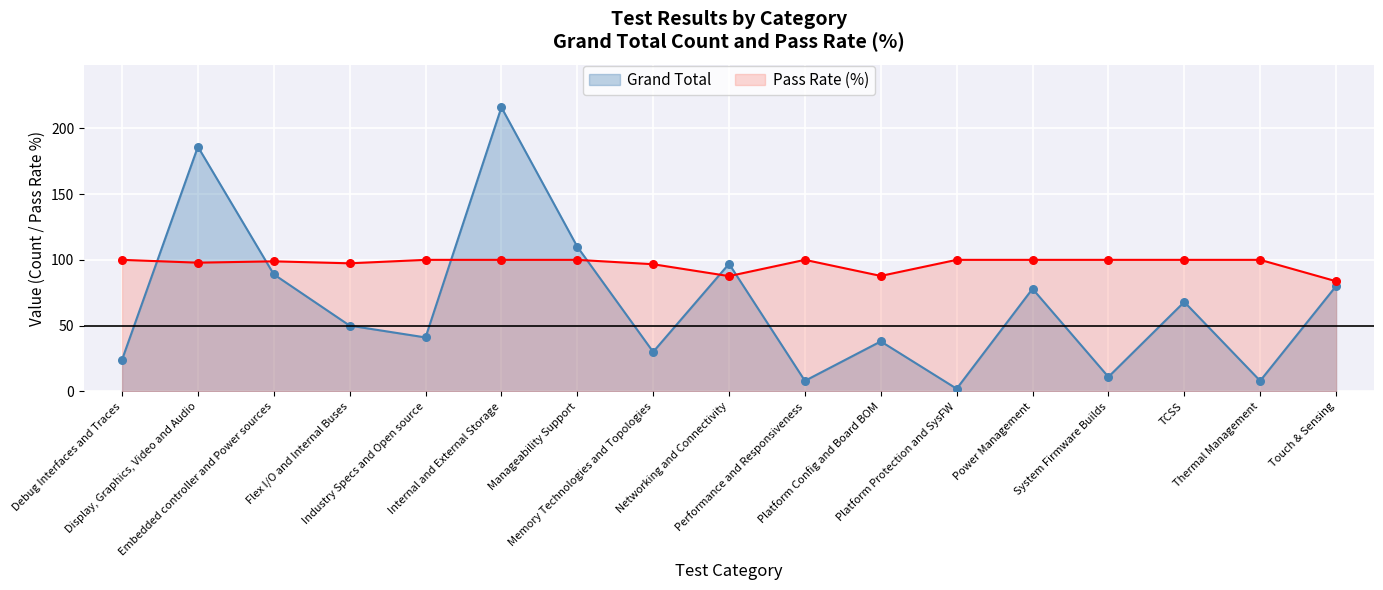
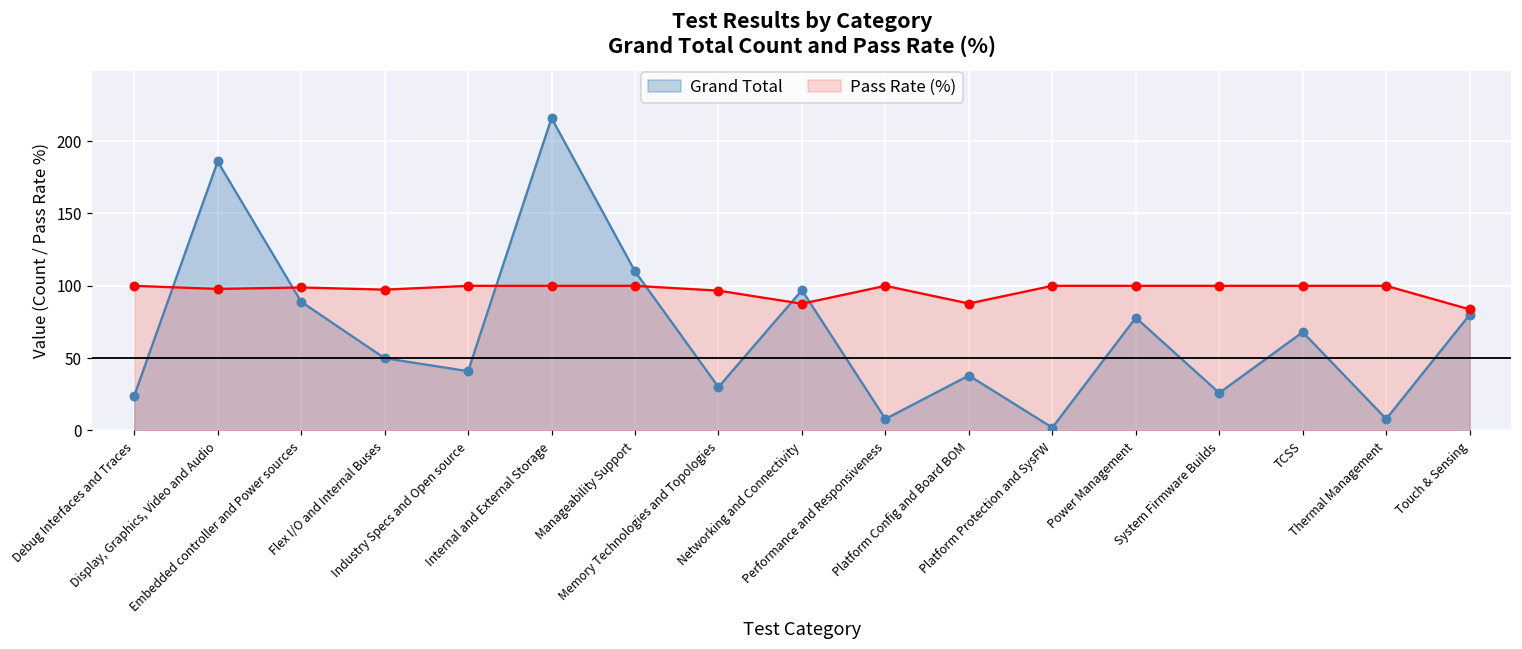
Grand Total, System Firmware Builds: 11 -> 26
